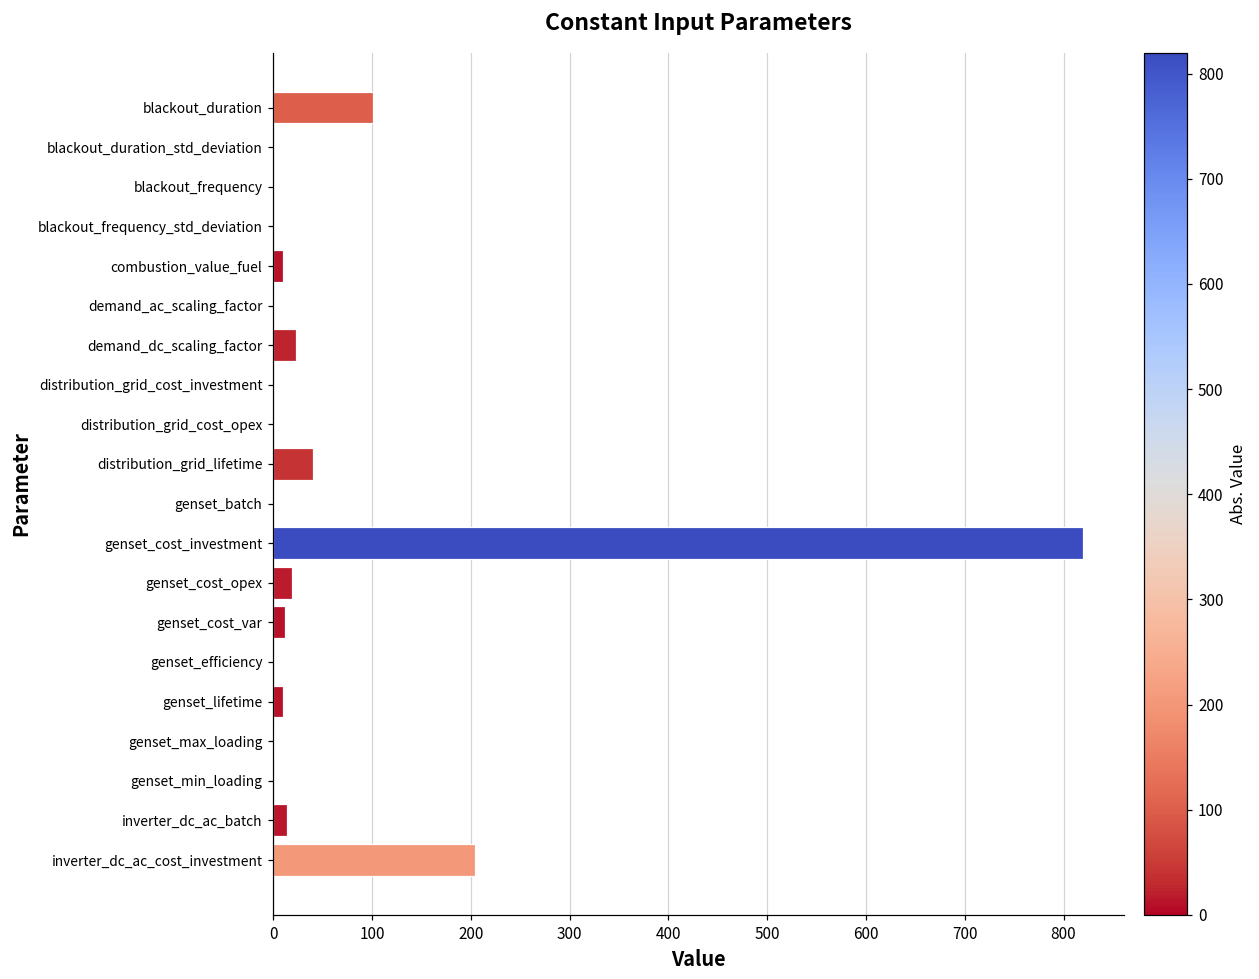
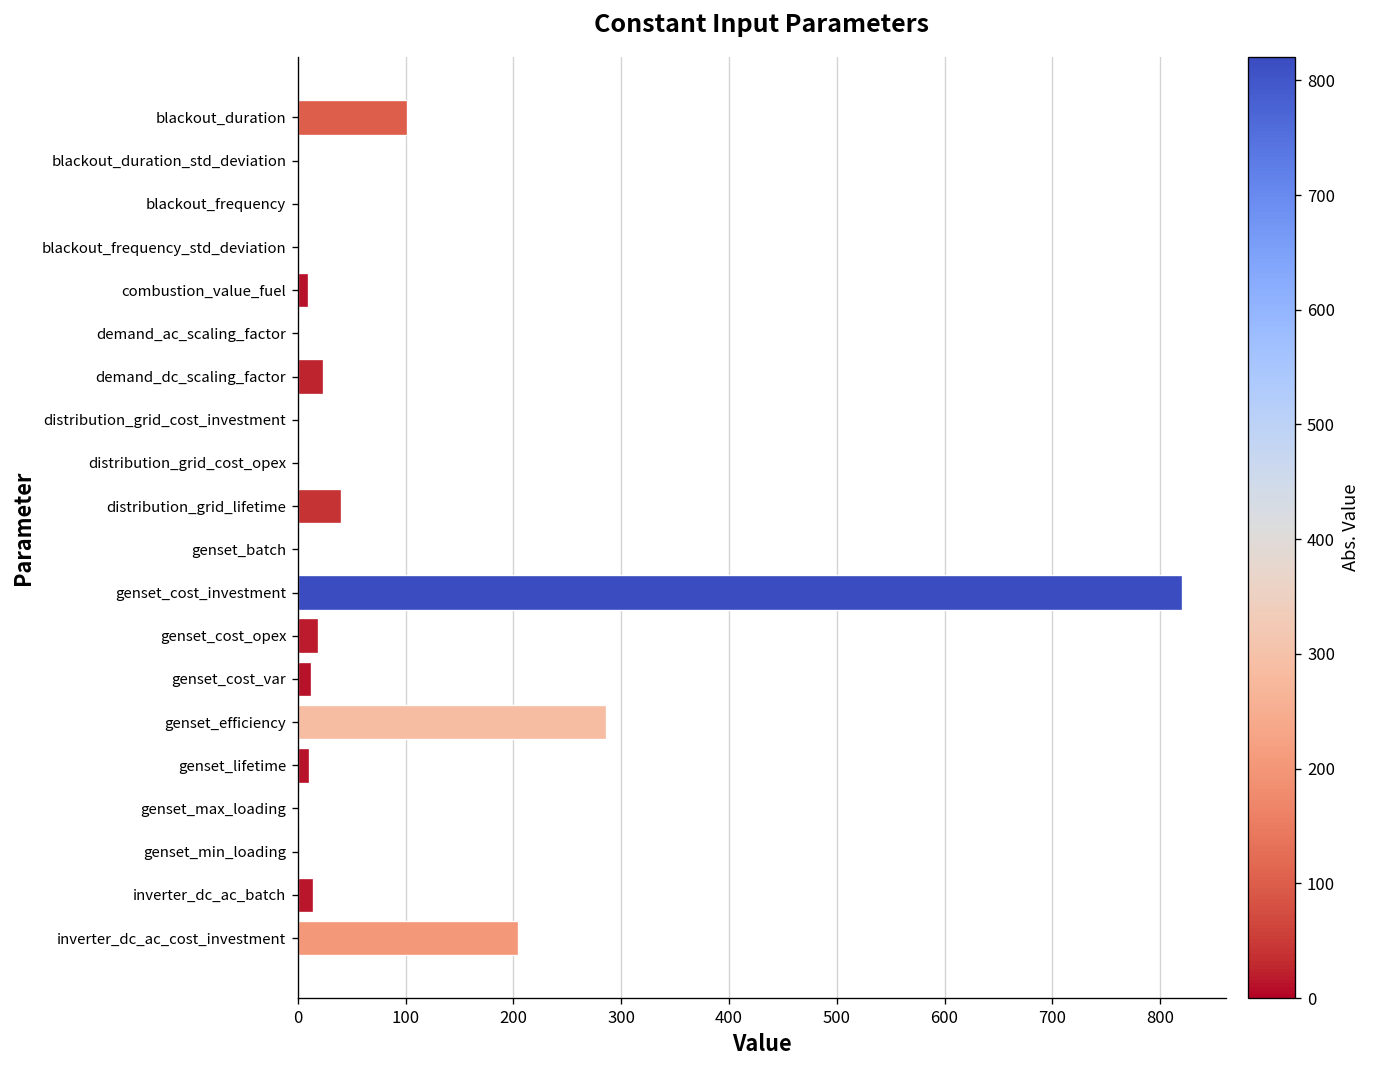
genset_efficiency: 0 -> 290
